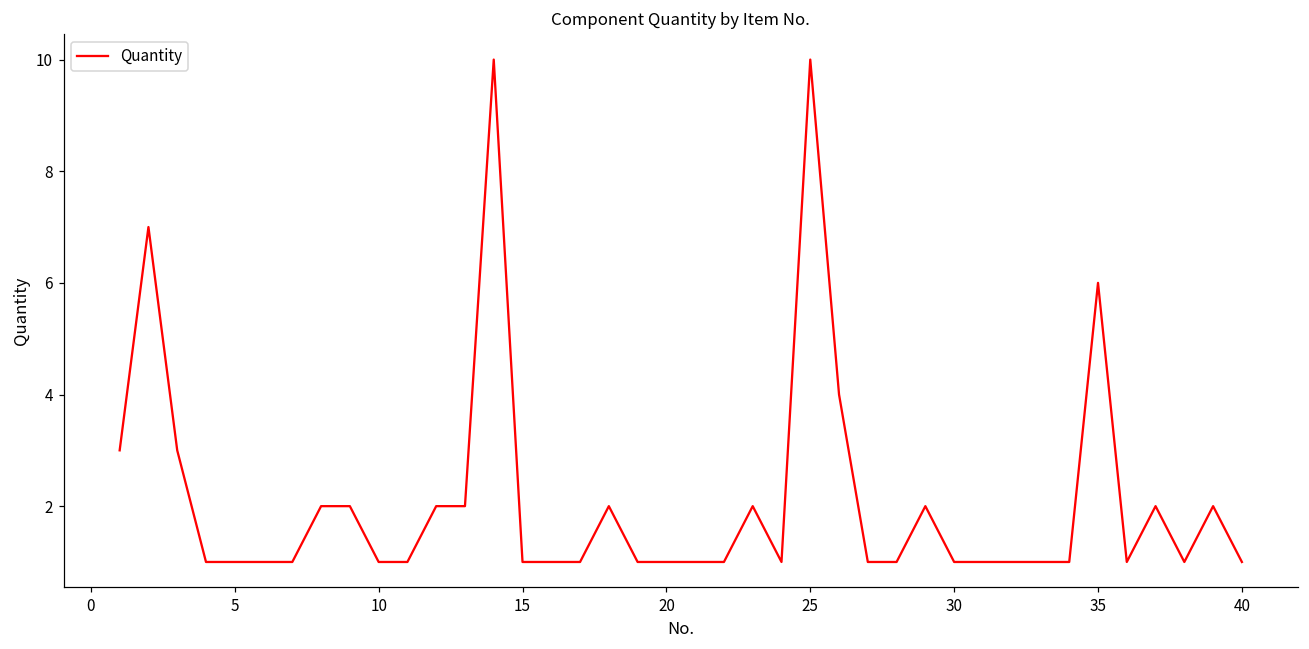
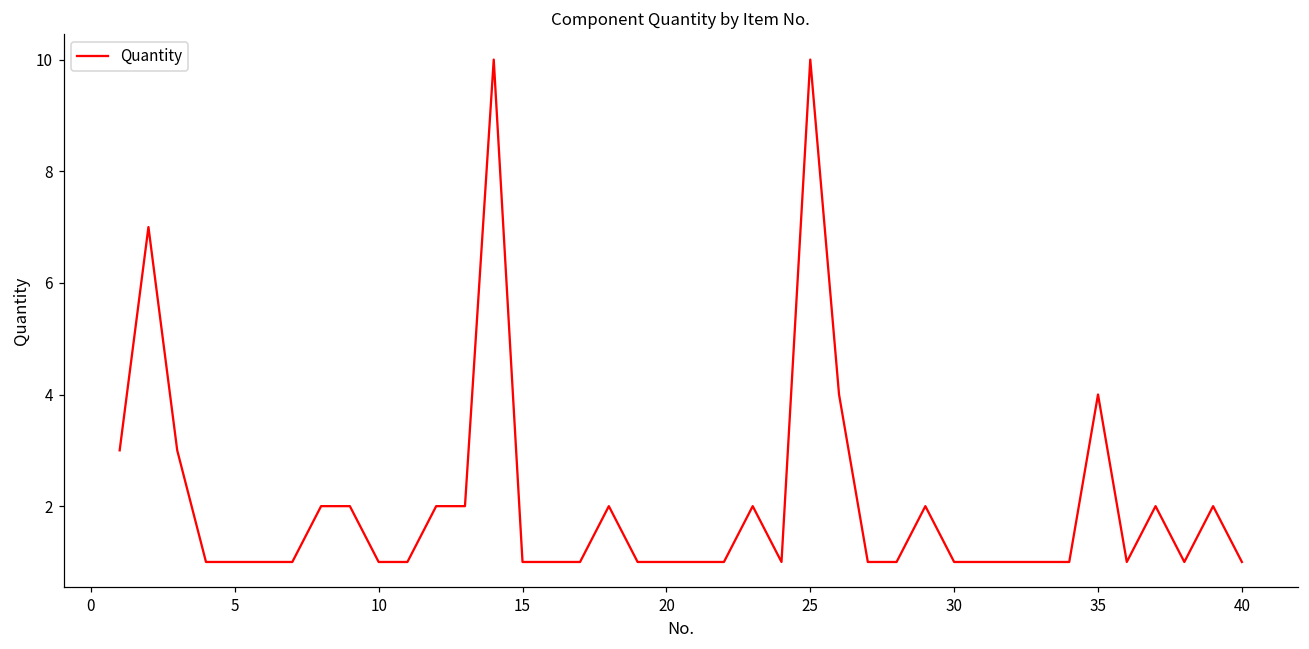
35: 6 -> 4
